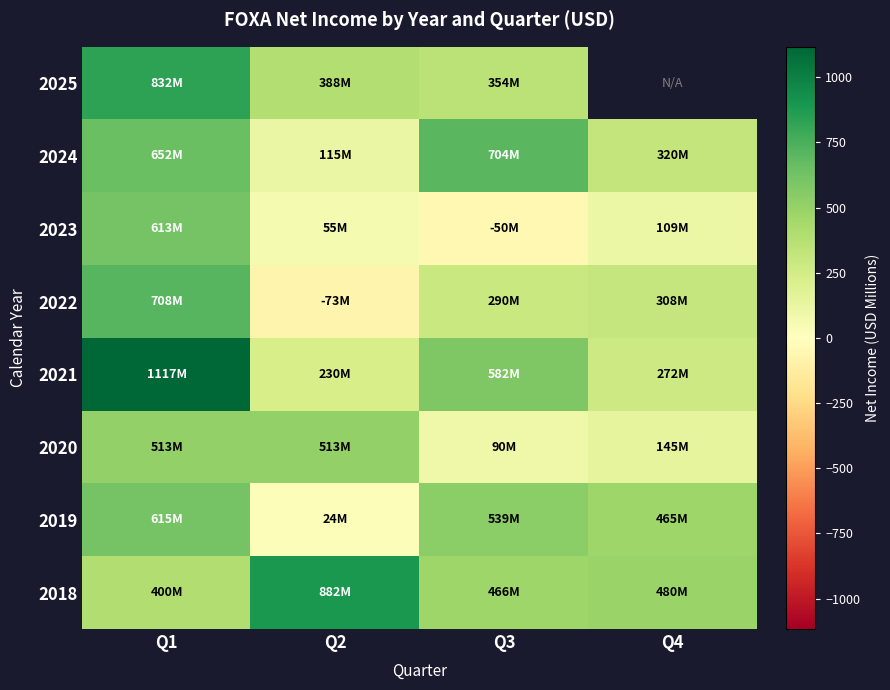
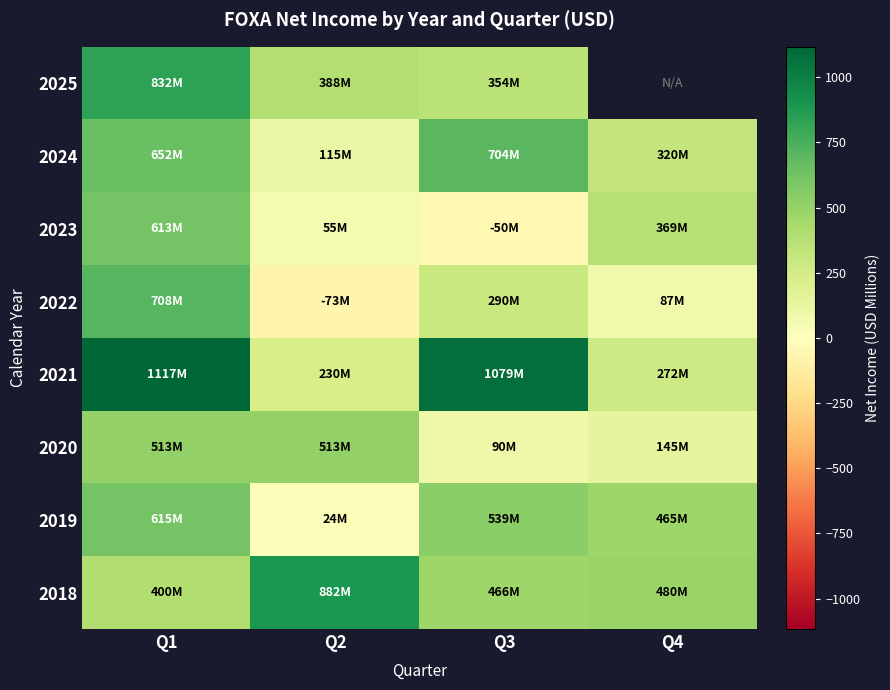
2023, Q4: 109M -> 369M
2022, Q4: 308M -> 87M
2021, Q3: 582M -> 1079M
